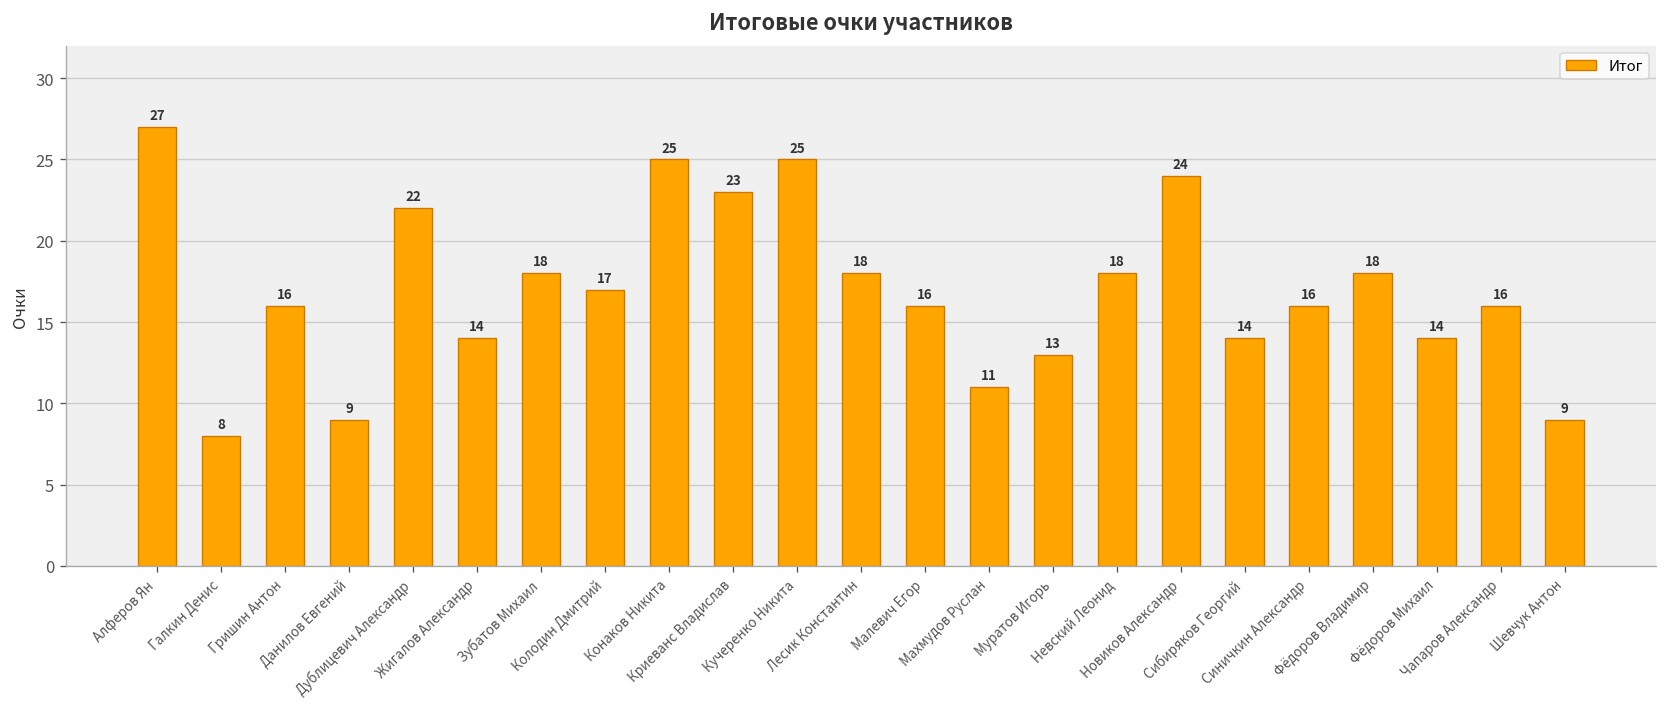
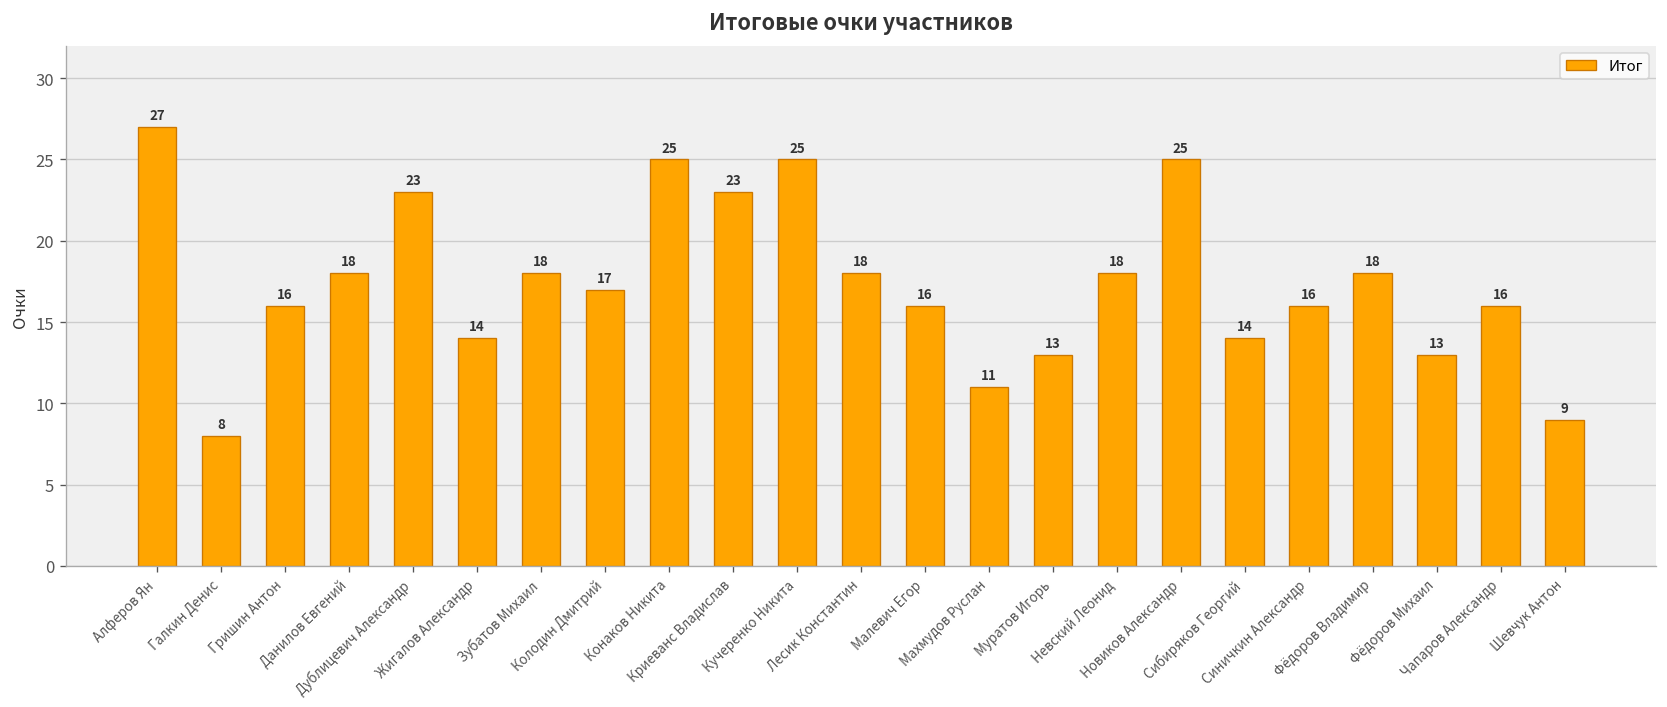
Данилов Евгений: 9 -> 18
Дублицевич Александр: 22 -> 23
Новиков Александр: 24 -> 25
Фёдоров Михаил: 14 -> 13
